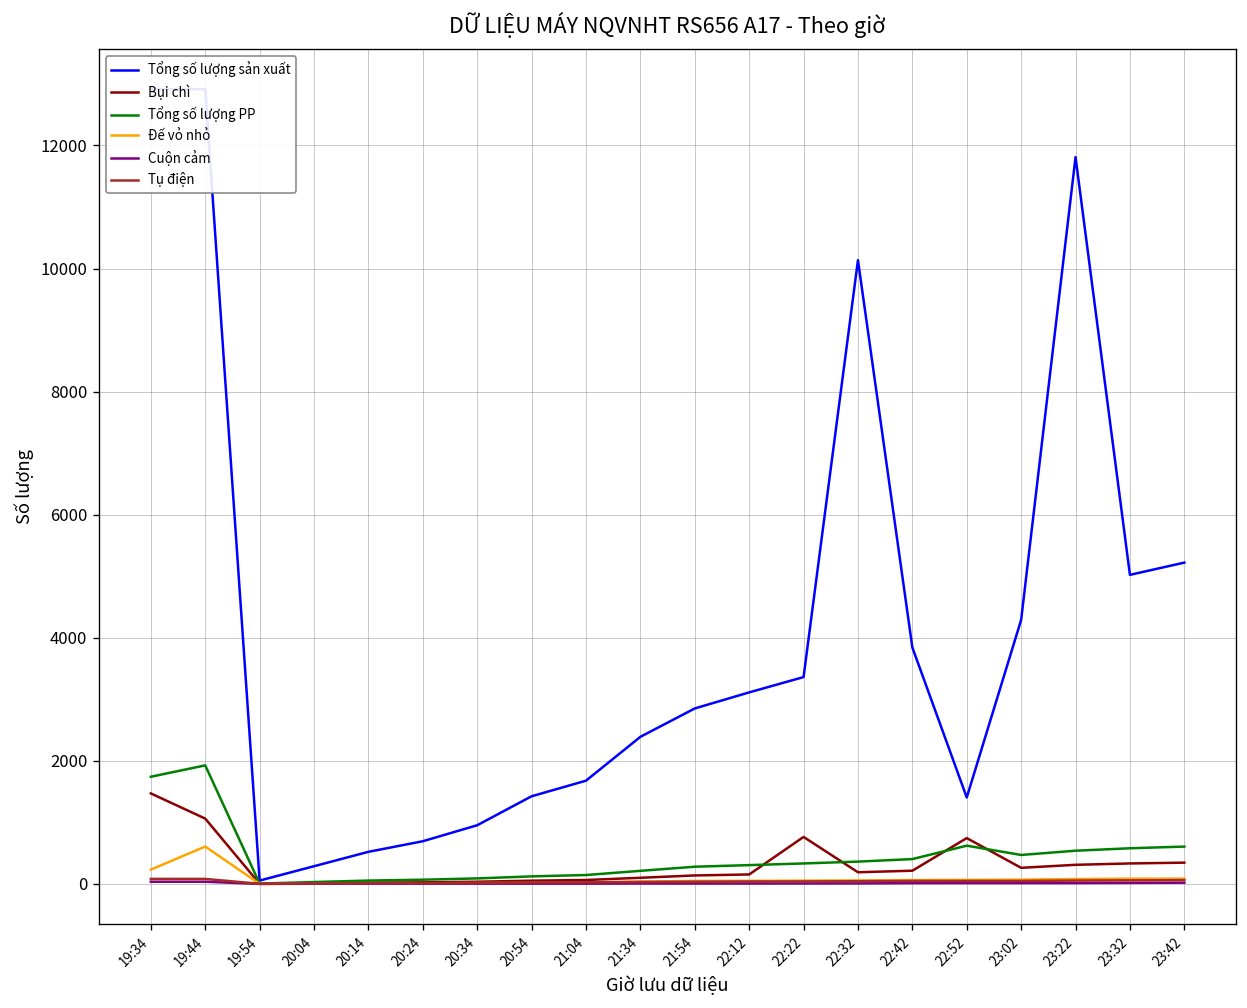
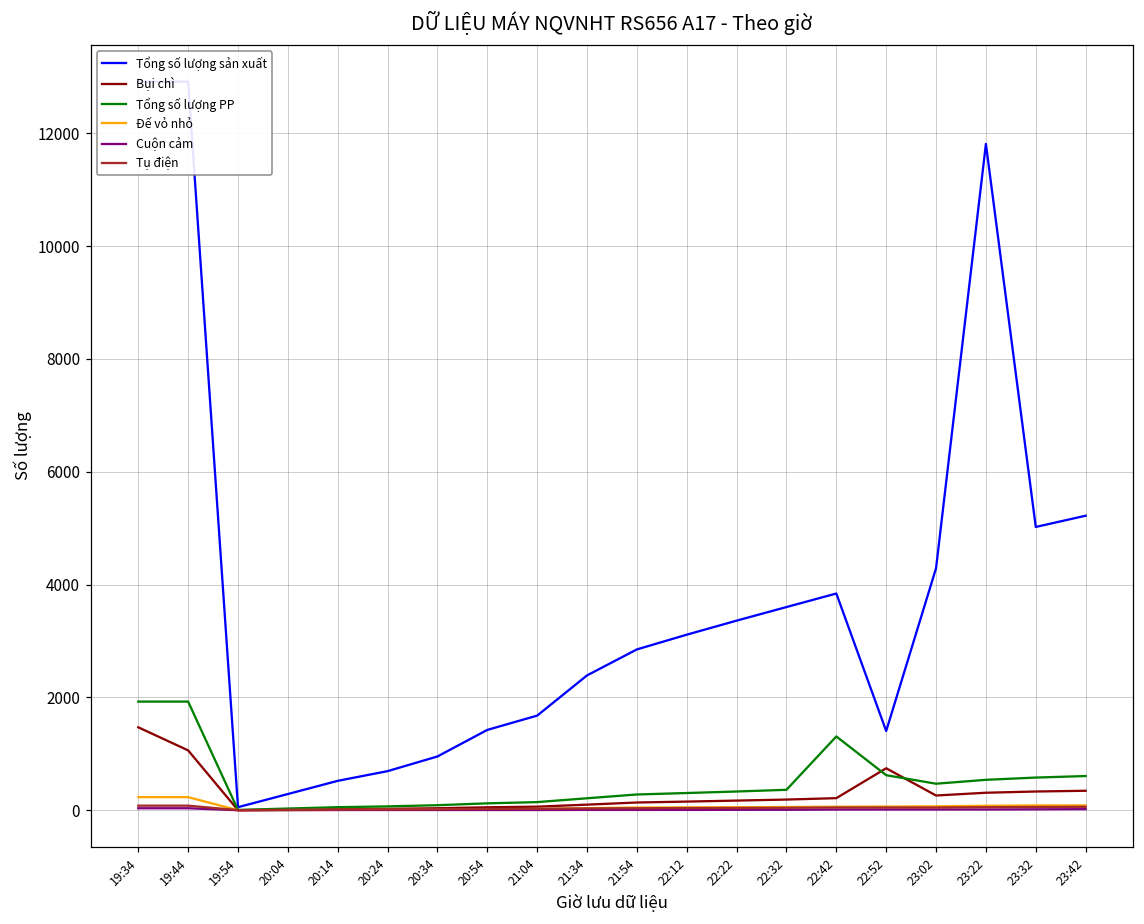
Tổng số lượng PP, 19:34: 1700 -> 1900
Đế vỏ nhỏ, 19:44: 600 -> 200
Bụi chì, 22:22: 800 -> 200
Tổng số lượng sản xuất, 22:32: 10100 -> 3600
Tổng số lượng PP, 22:42: 400 -> 1300
